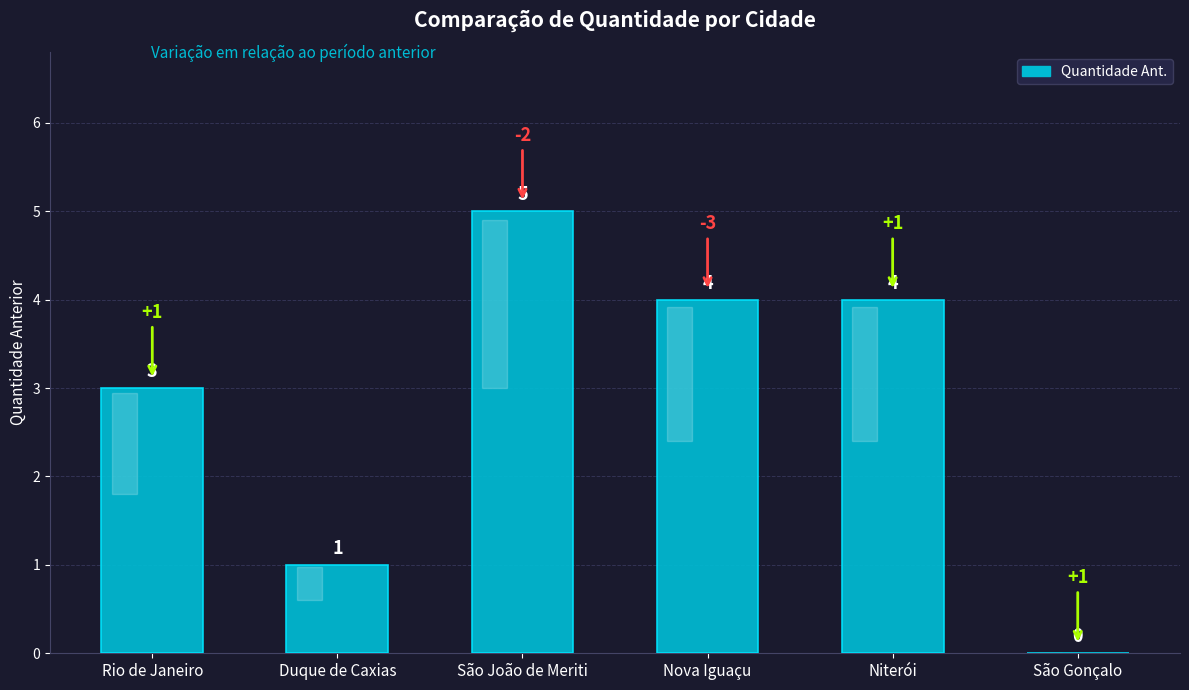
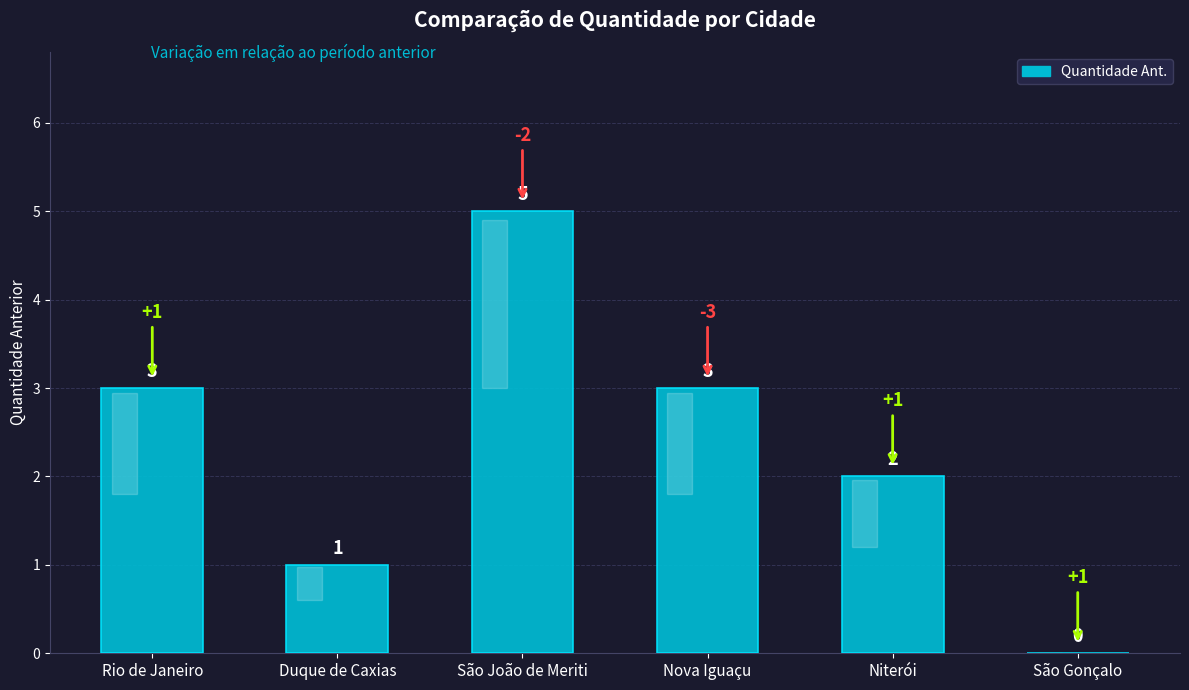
Nova Iguaçu: 4 -> 3
Niterói: 4 -> 2
